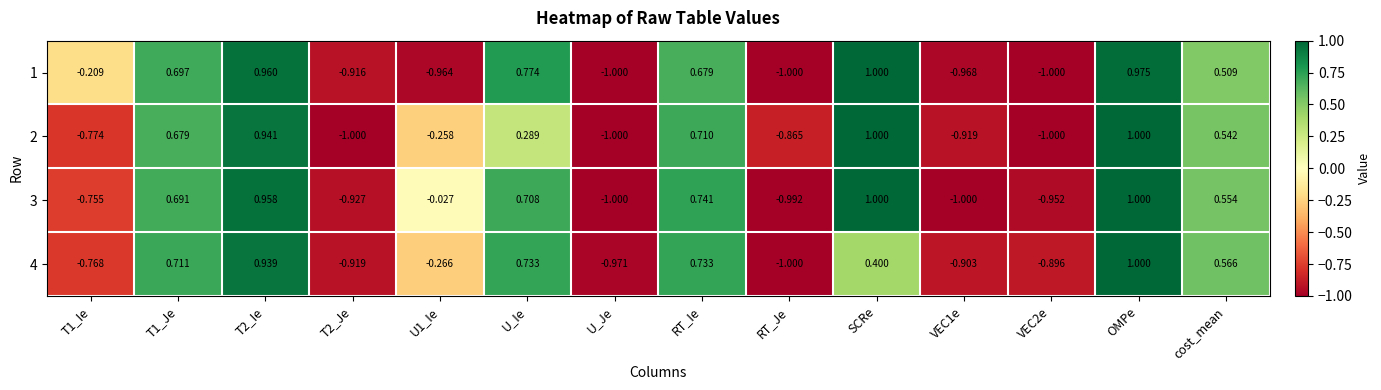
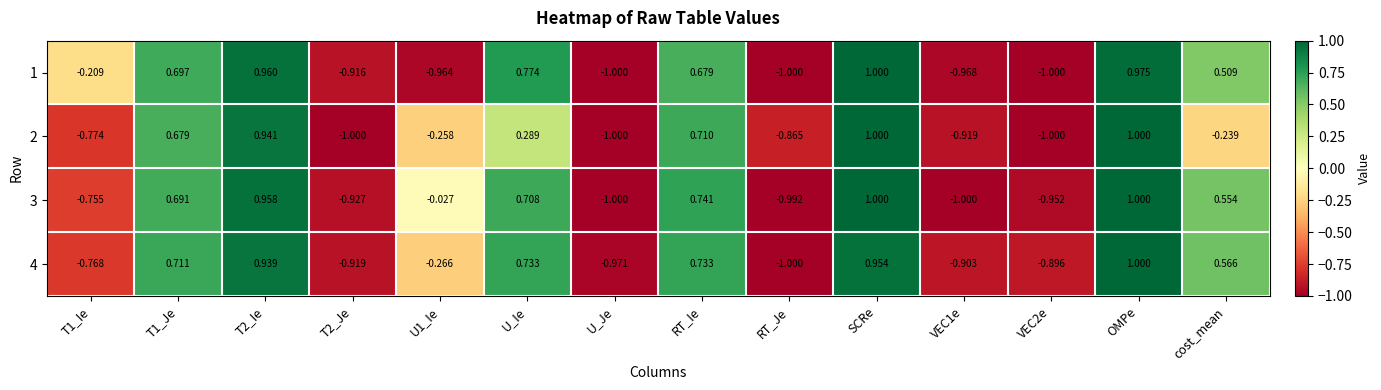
2, cost_mean: 0.542 -> -0.239
4, SCRe: 0.400 -> 0.954
